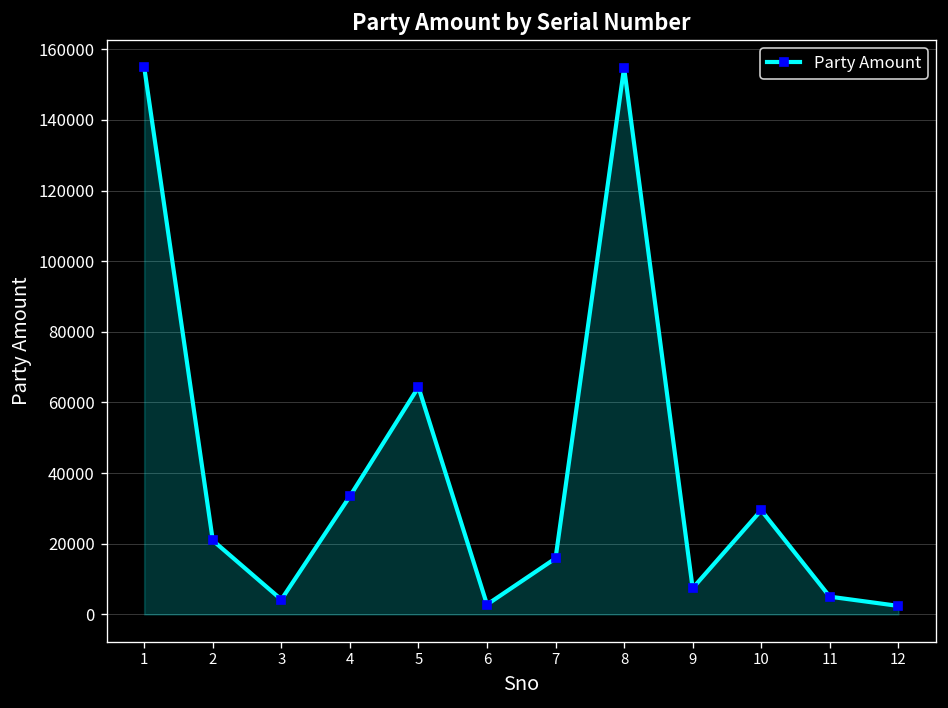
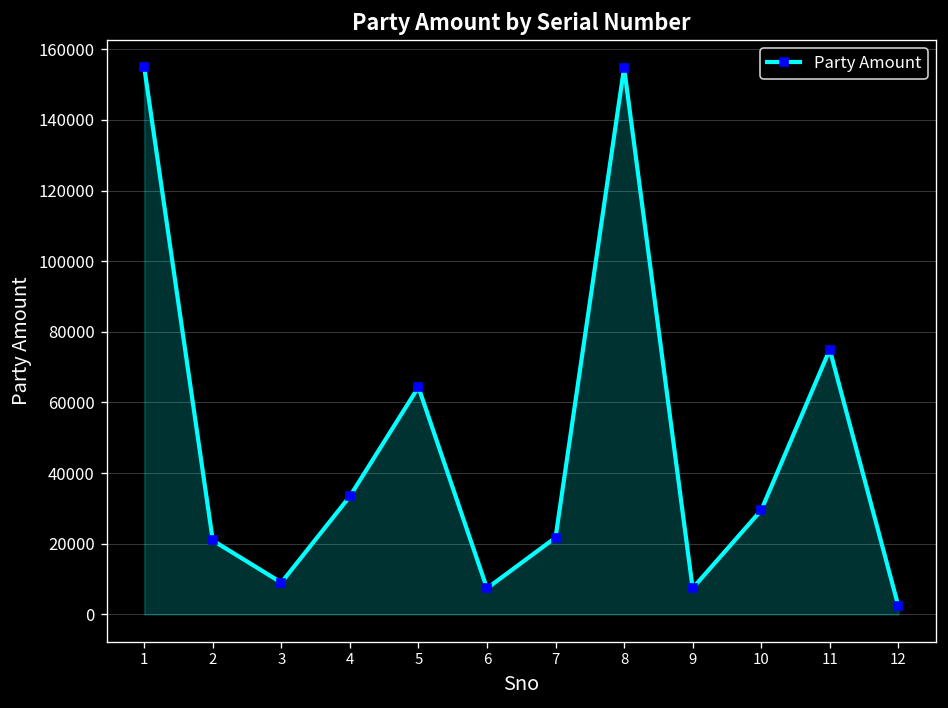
3: 4000 -> 9000
6: 3000 -> 7000
7: 16000 -> 22000
11: 5000 -> 75000
